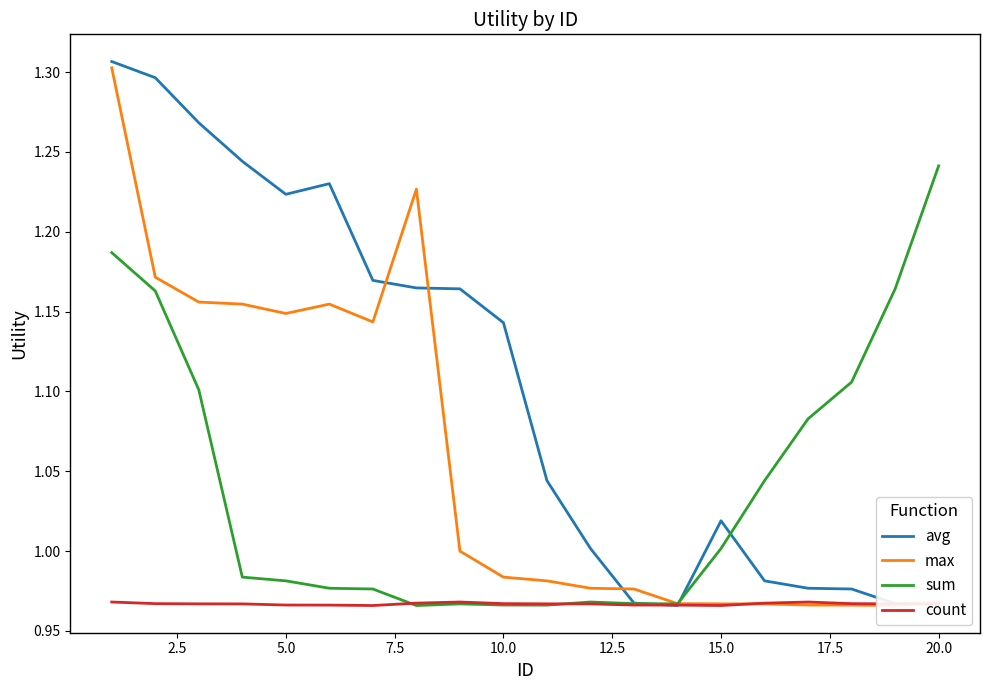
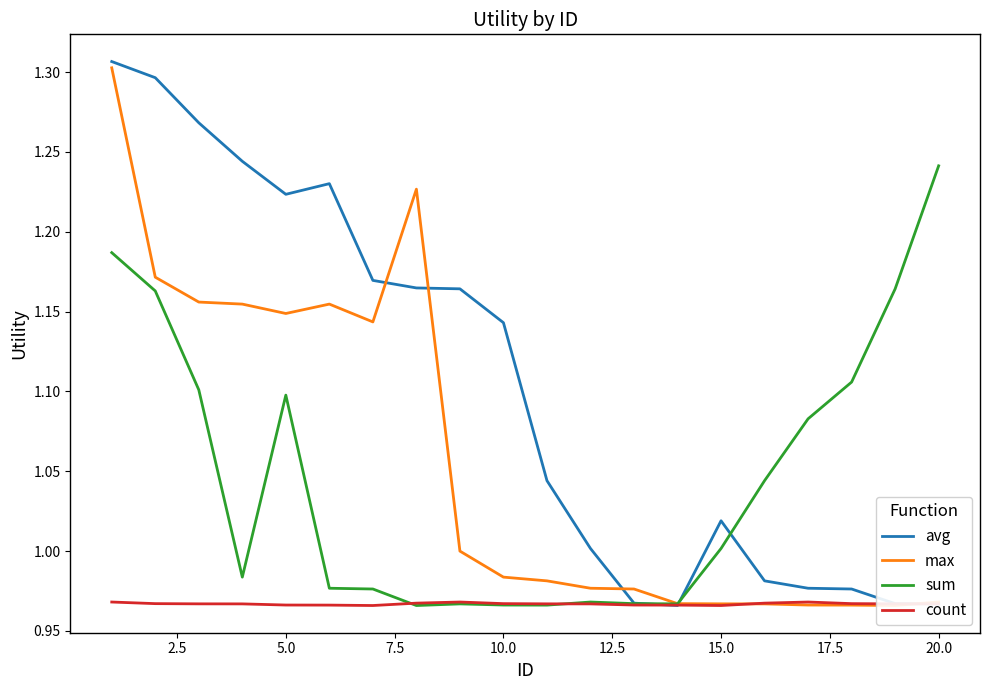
sum, 5.0: 0.981 -> 1.098
